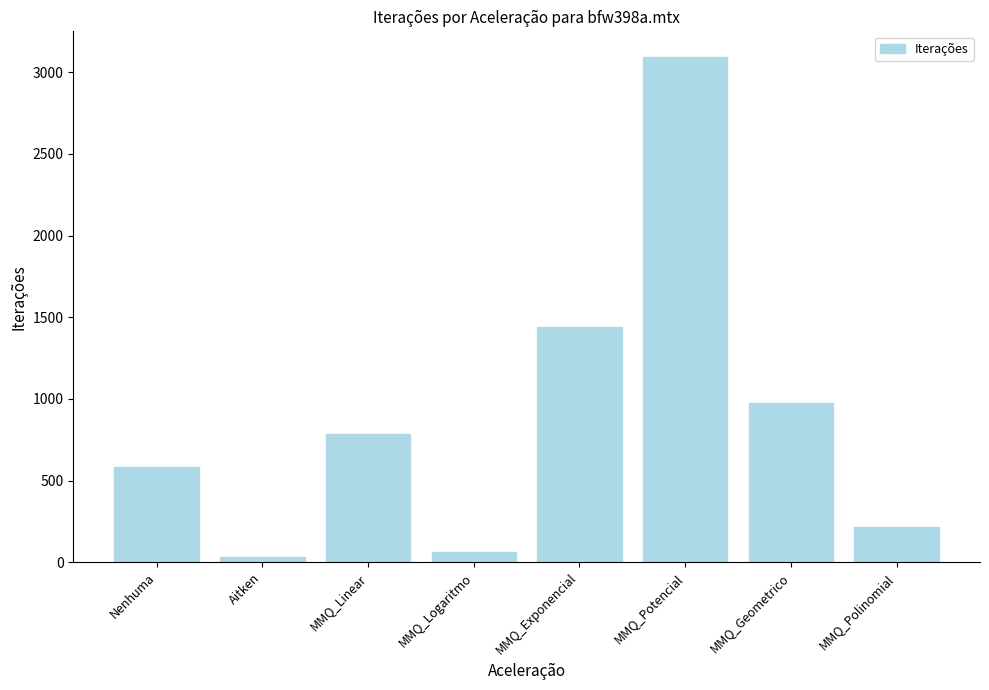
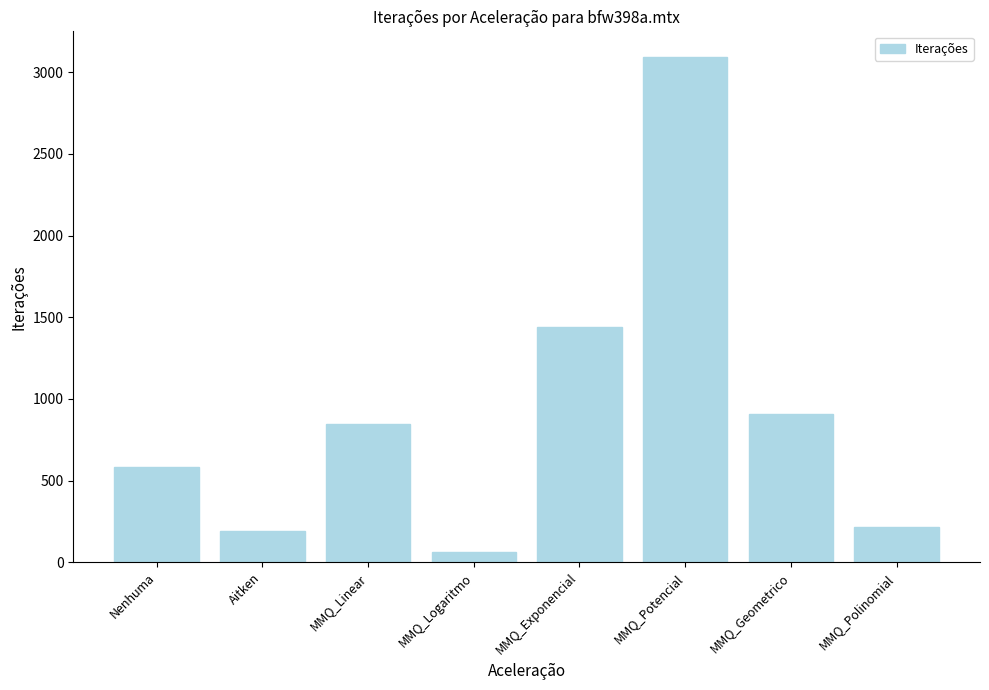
Aitken: 30 -> 190
MMQ_Linear: 790 -> 850
MMQ_Geometrico: 980 -> 910
